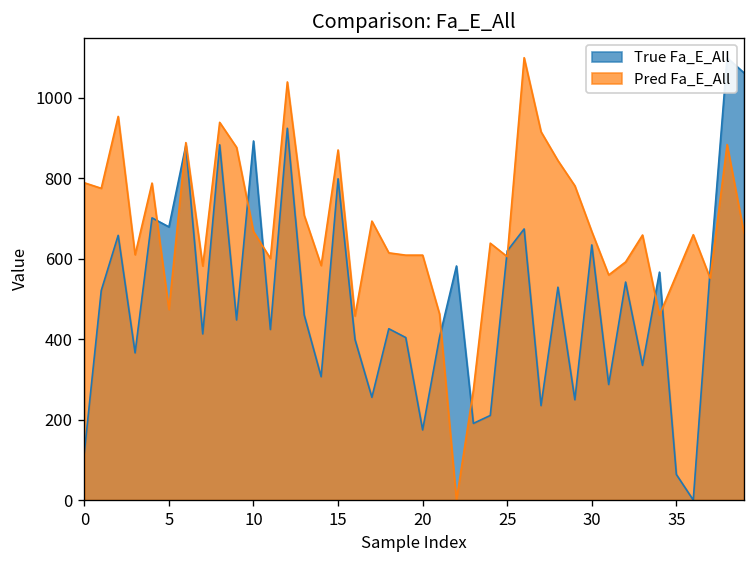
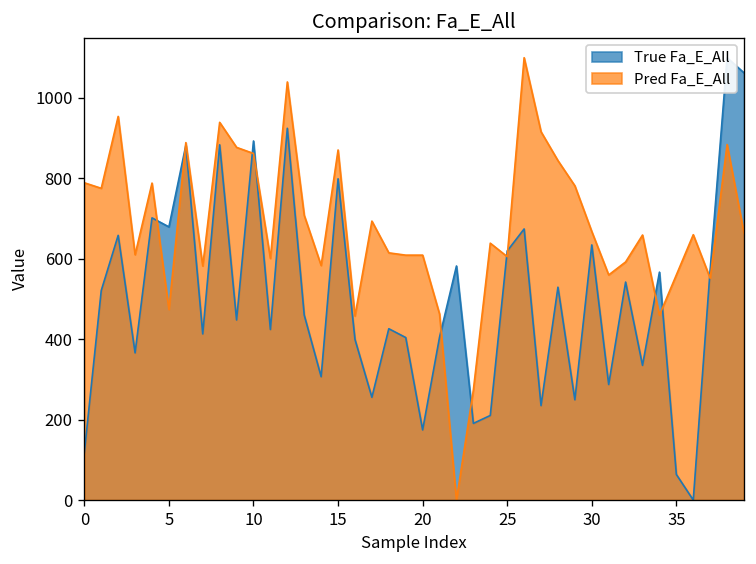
Pred Fa_E_All, 10: 670 -> 860
